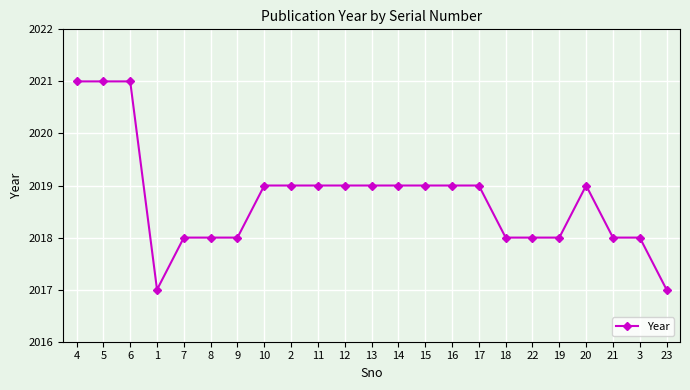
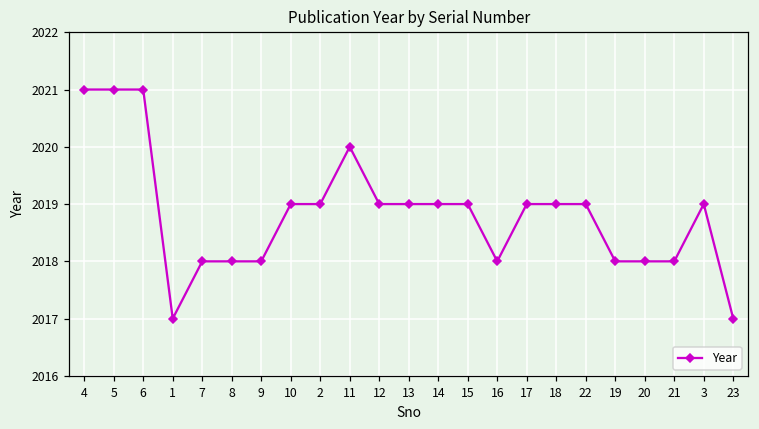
11: 2019 -> 2020
16: 2019 -> 2018
18: 2018 -> 2019
22: 2018 -> 2019
20: 2019 -> 2018
3: 2018 -> 2019
